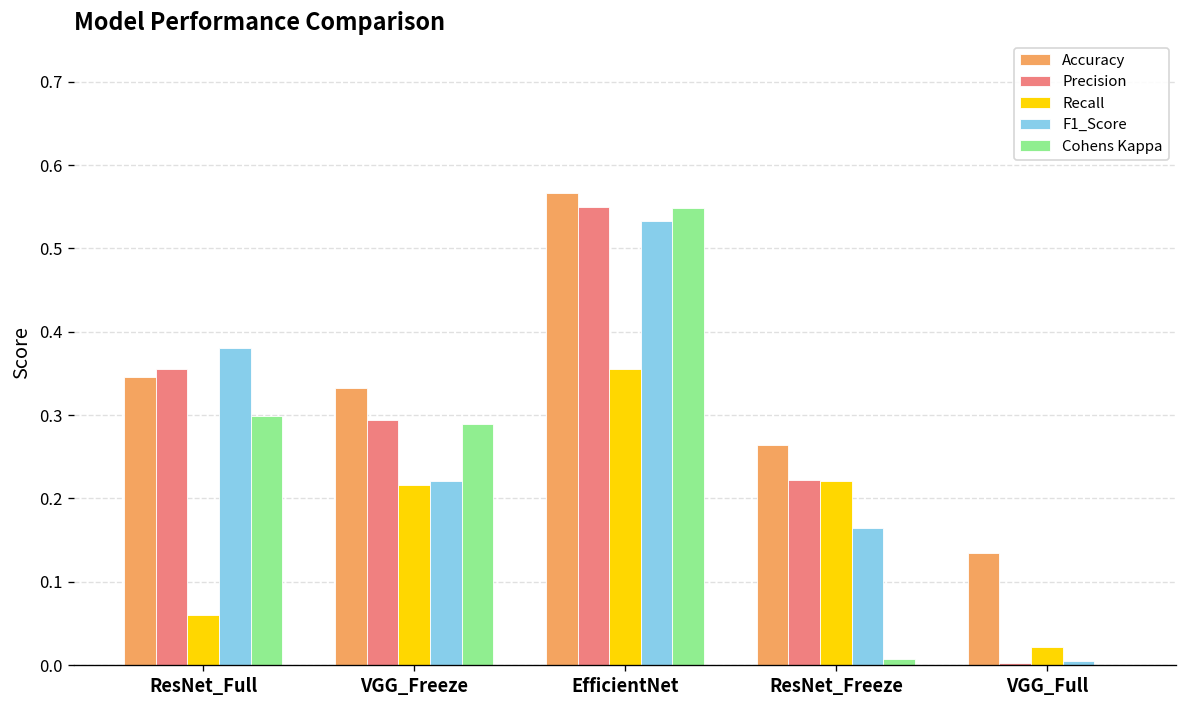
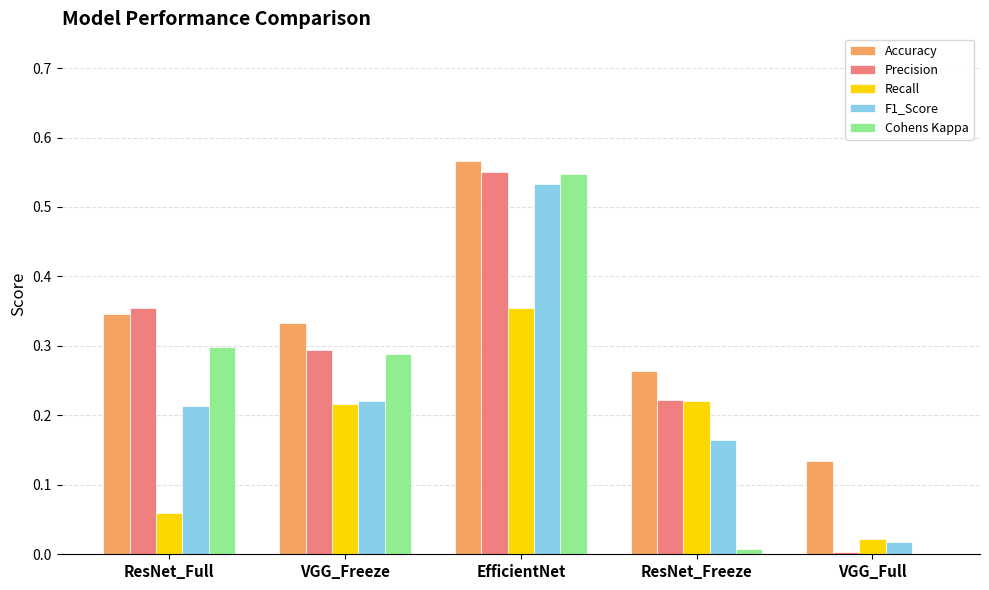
F1_Score, ResNet_Full: 0.38 -> 0.21
F1_Score, VGG_Full: 0.01 -> 0.02
